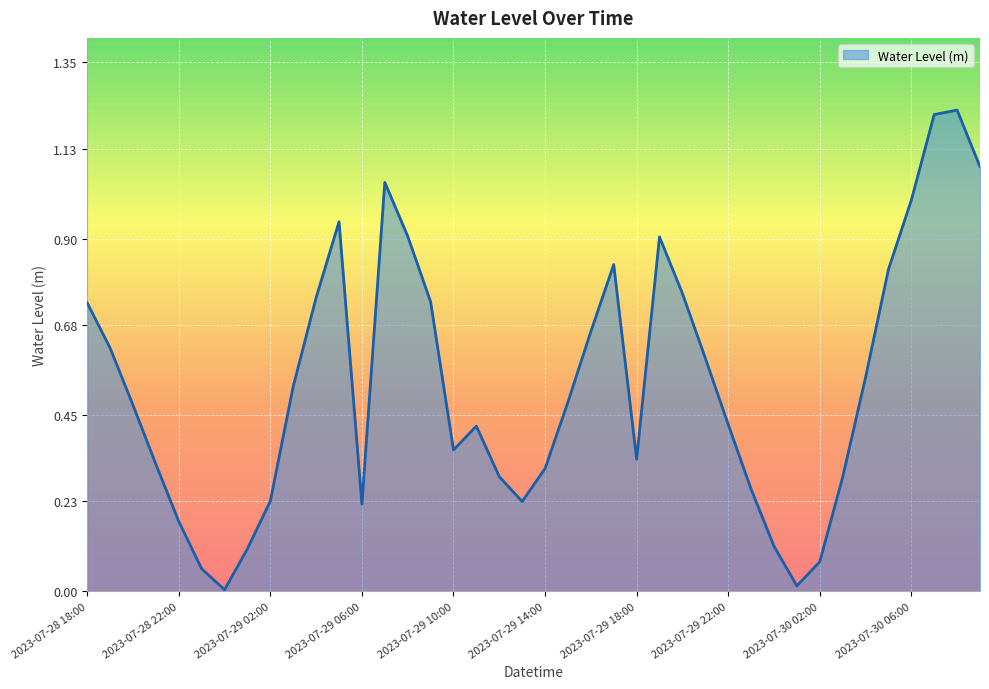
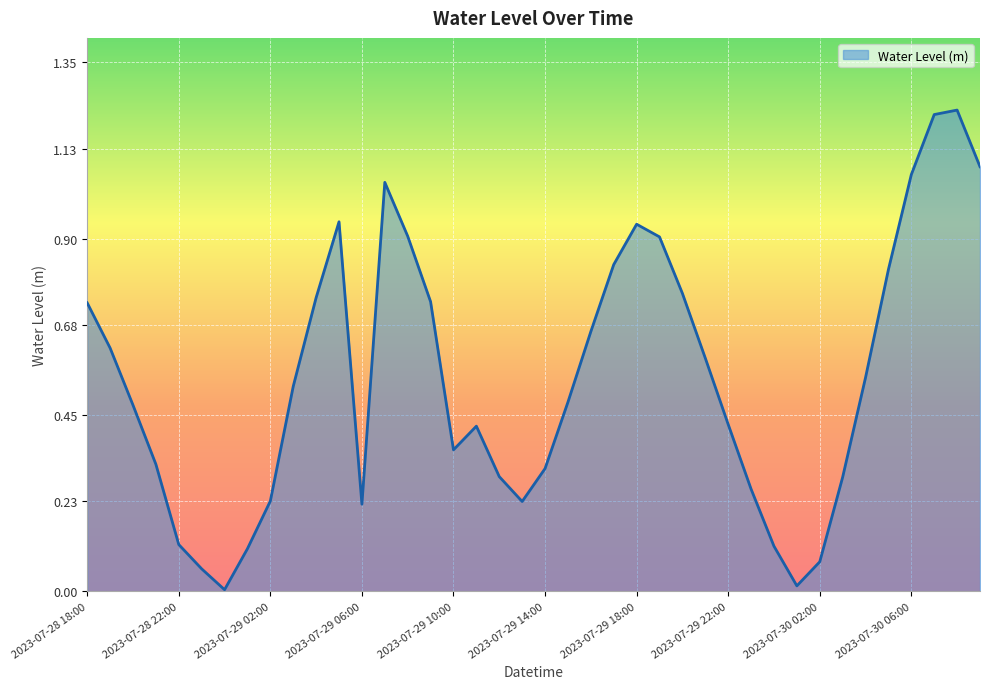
2023-07-28 22:00: 0.18 -> 0.12
2023-07-29 18:00: 0.34 -> 0.94
2023-07-30 06:00: 1.00 -> 1.06
